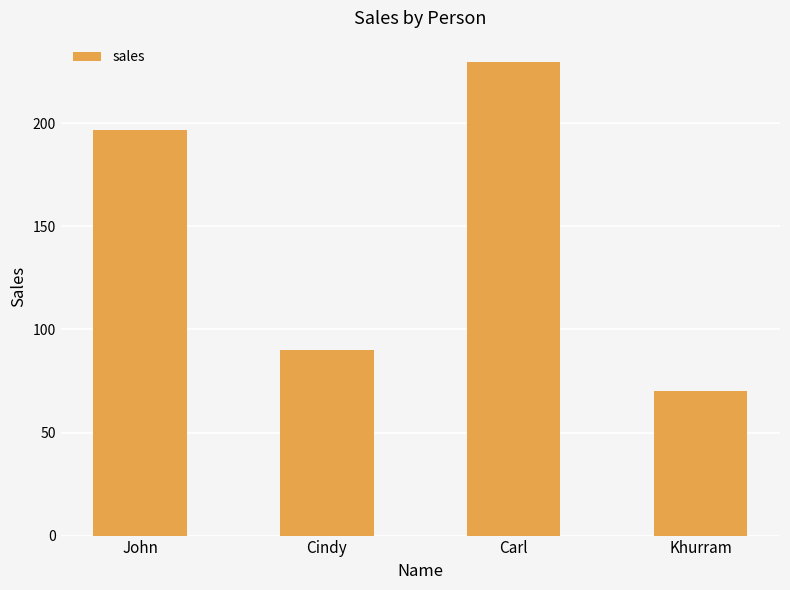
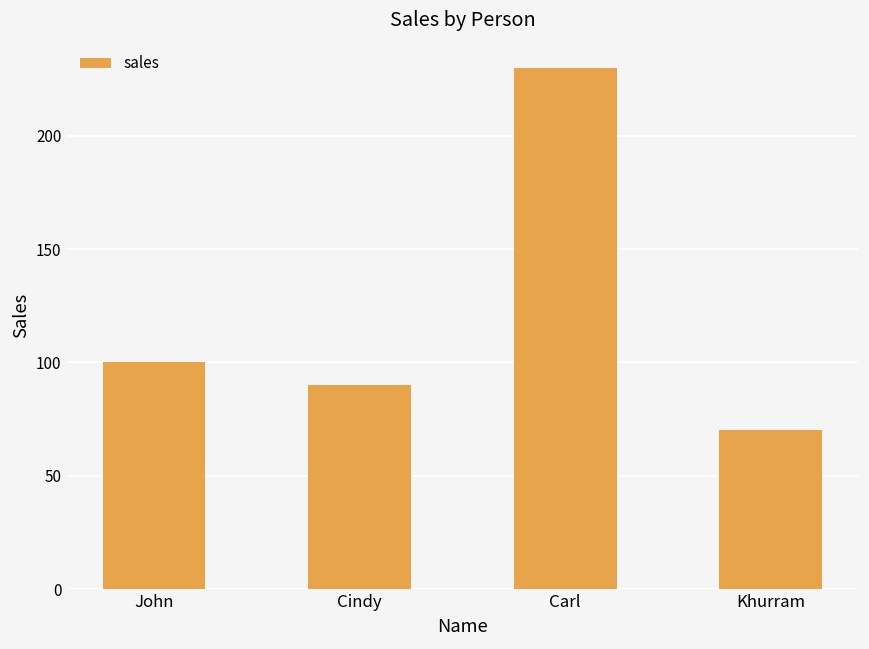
John: 197 -> 100
